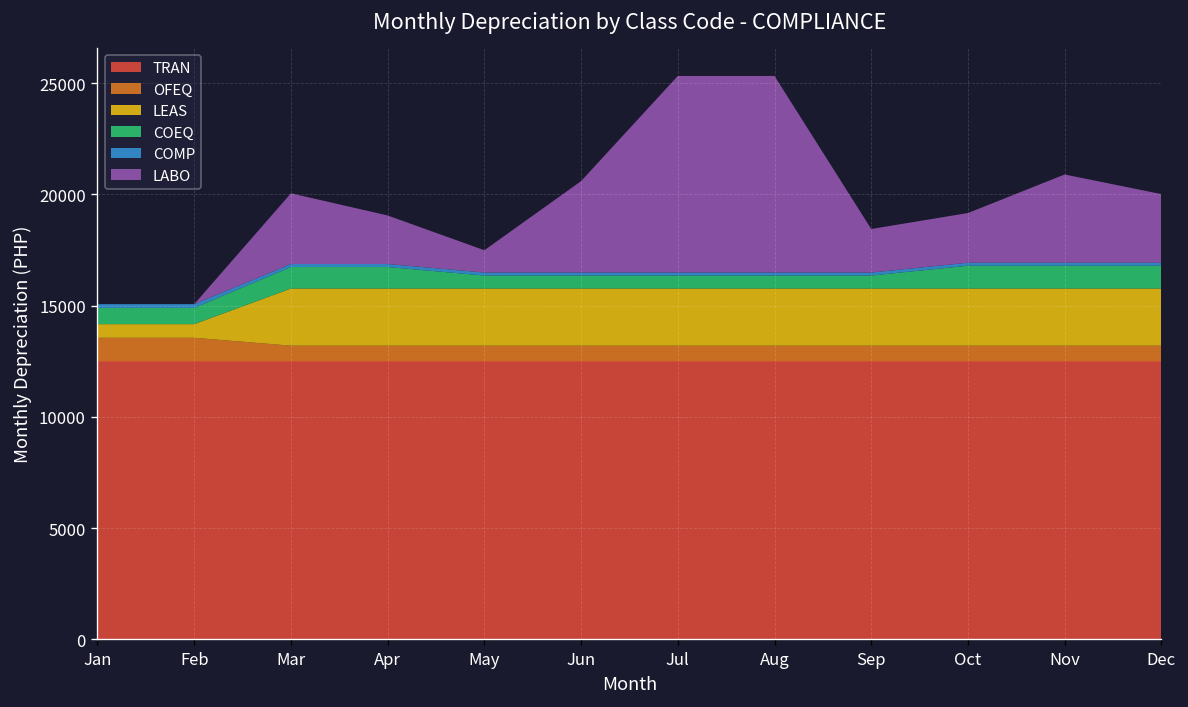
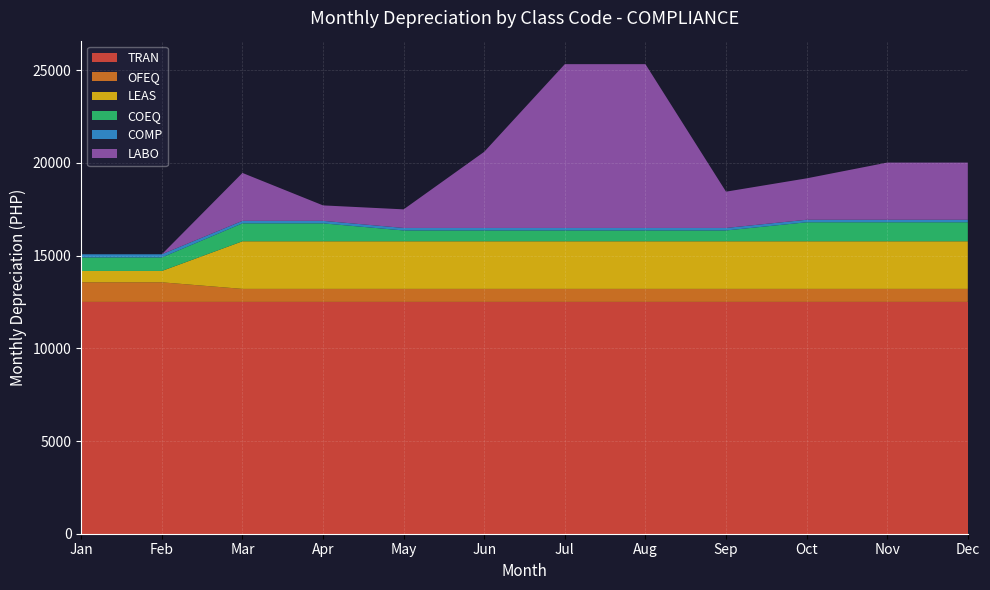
LABO, Mar: 3200 -> 2600
LABO, Apr: 2200 -> 800
LABO, Nov: 4000 -> 3100
